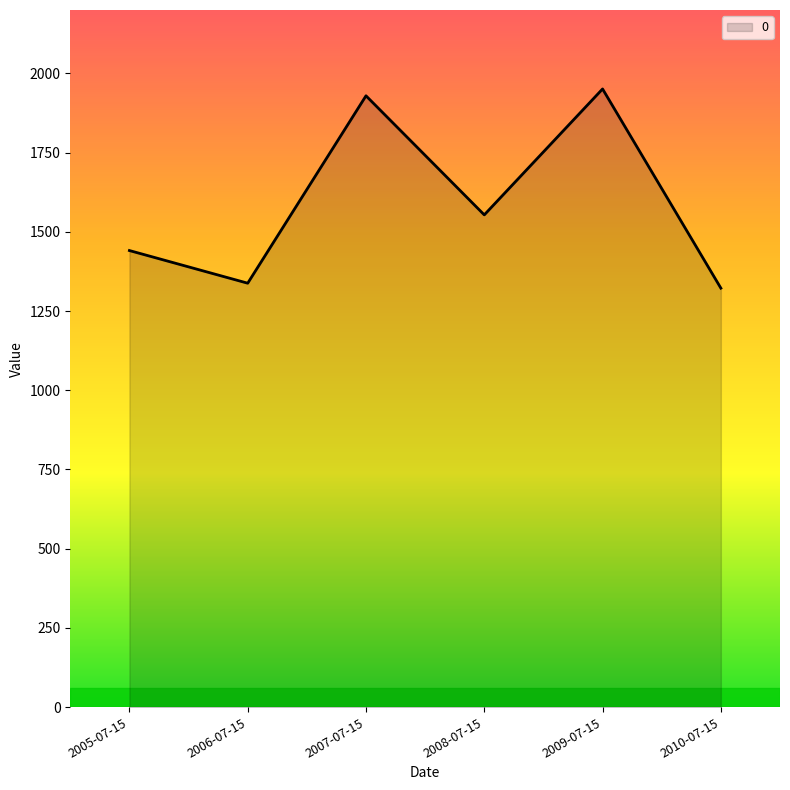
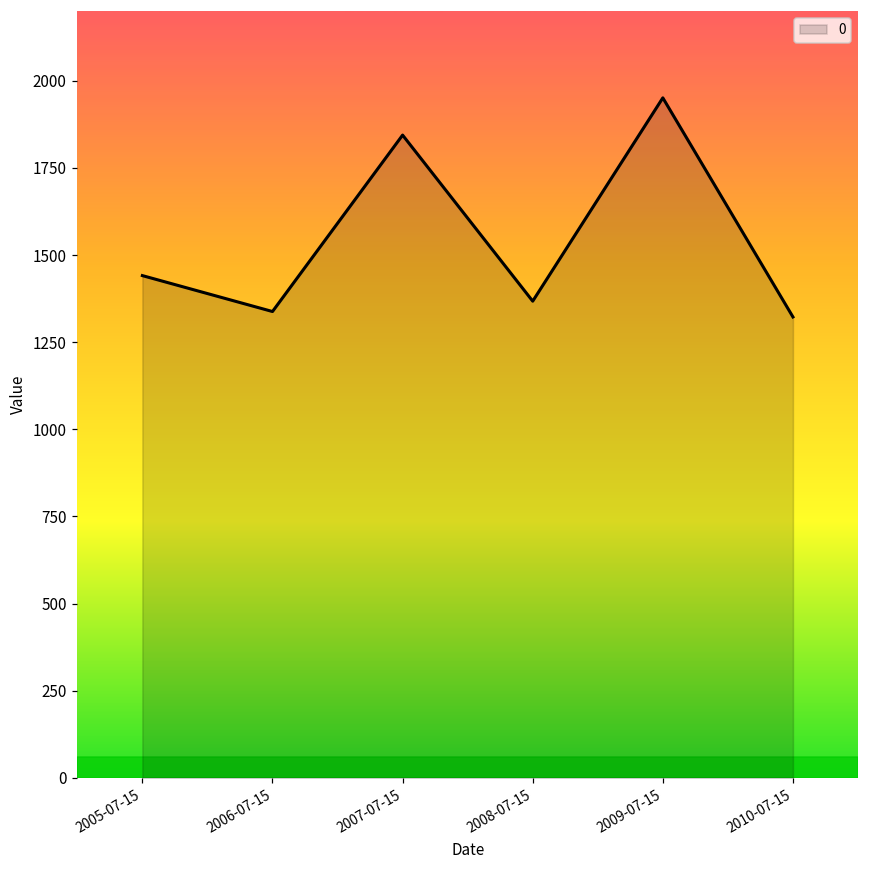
2007-07-15: 1930 -> 1840
2008-07-15: 1550 -> 1370
